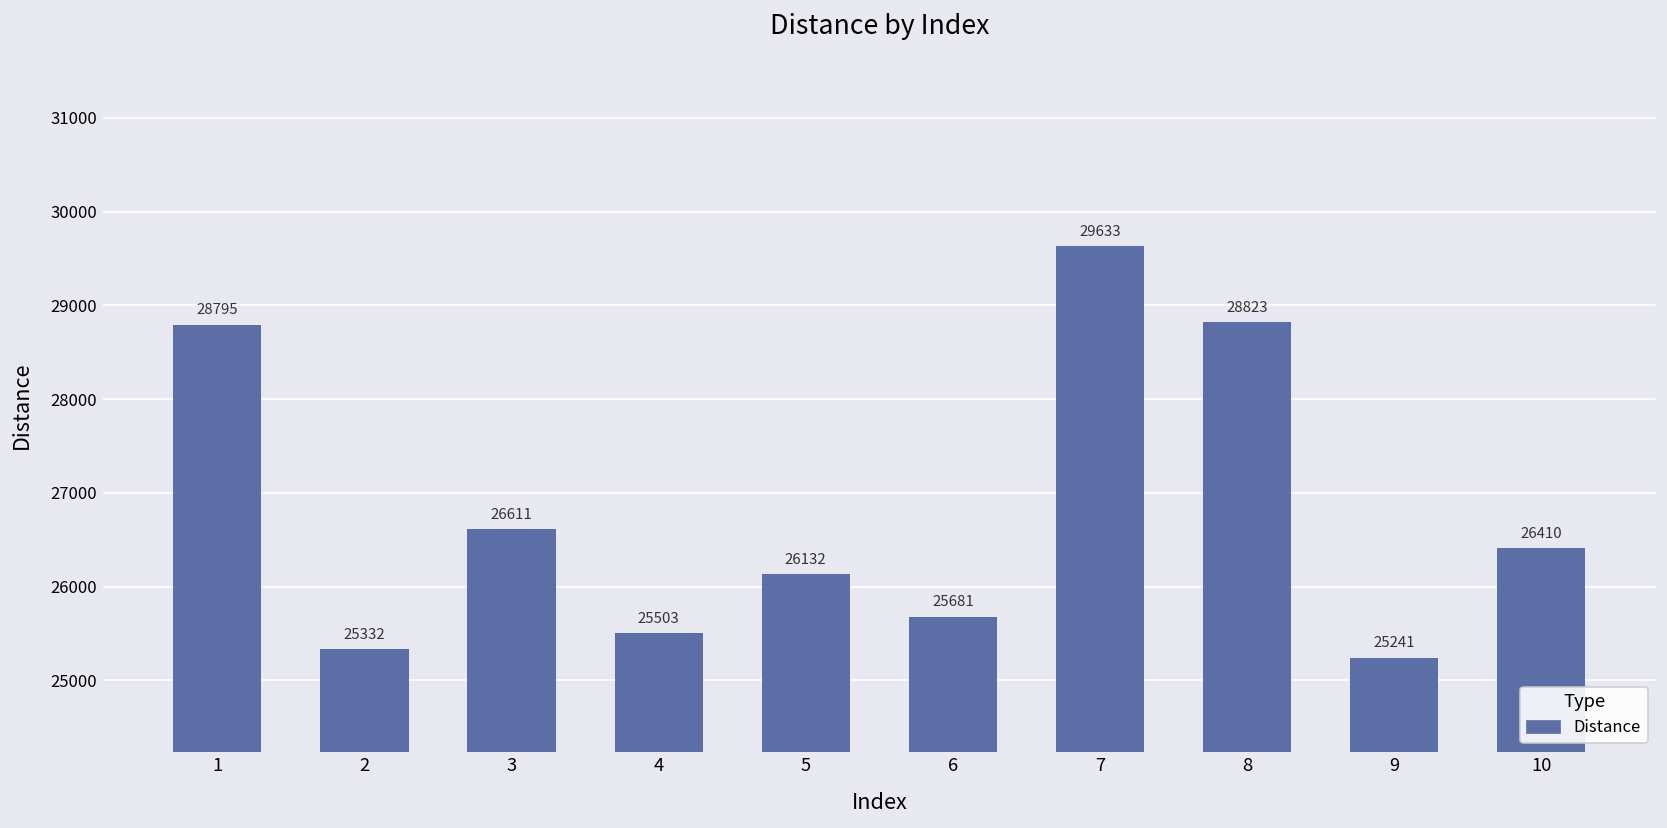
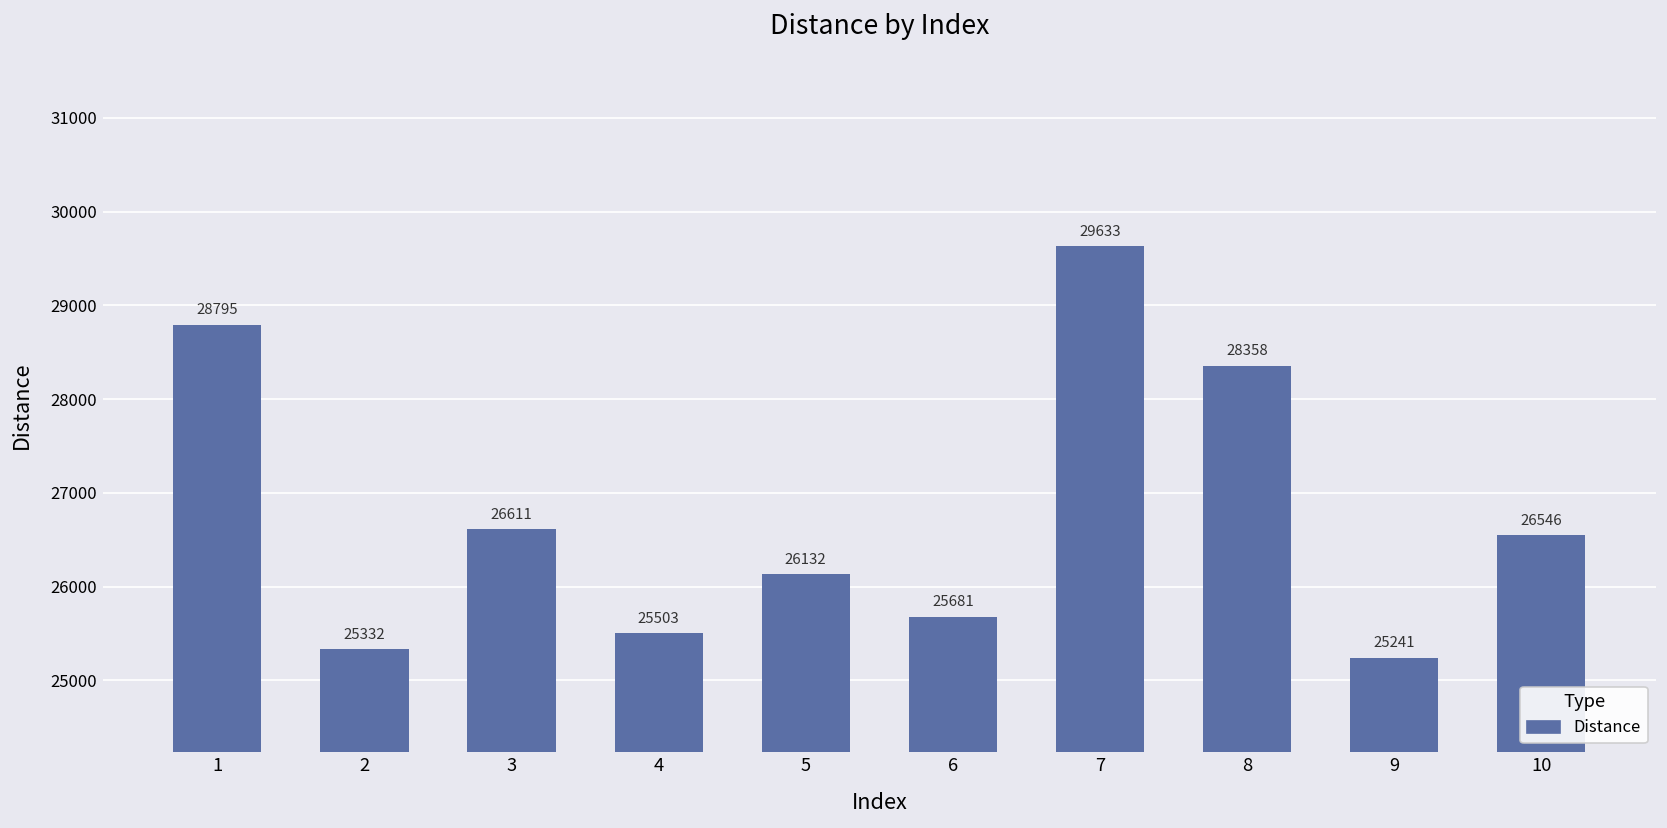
8: 28823 -> 28358
10: 26410 -> 26546
